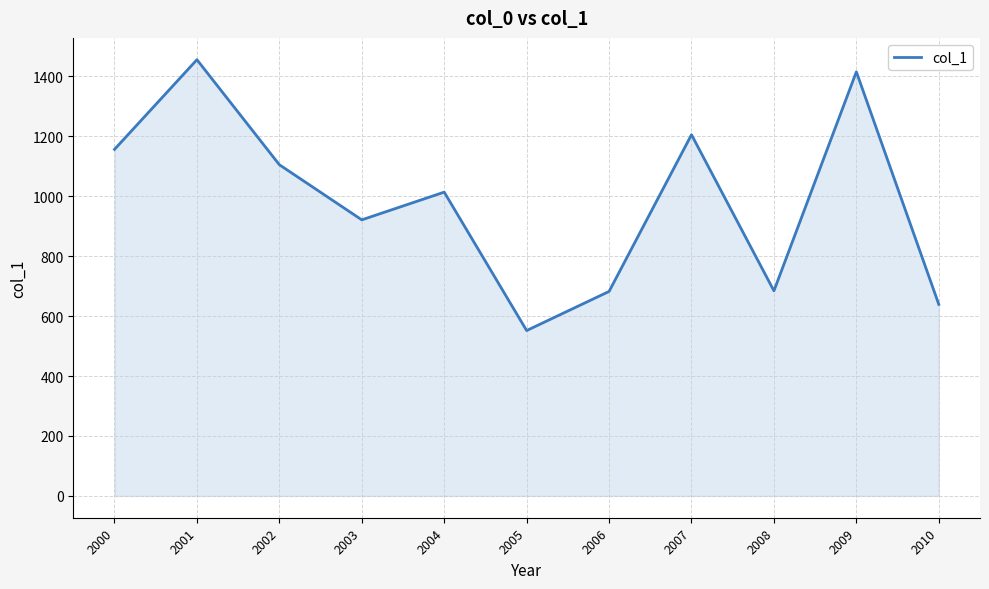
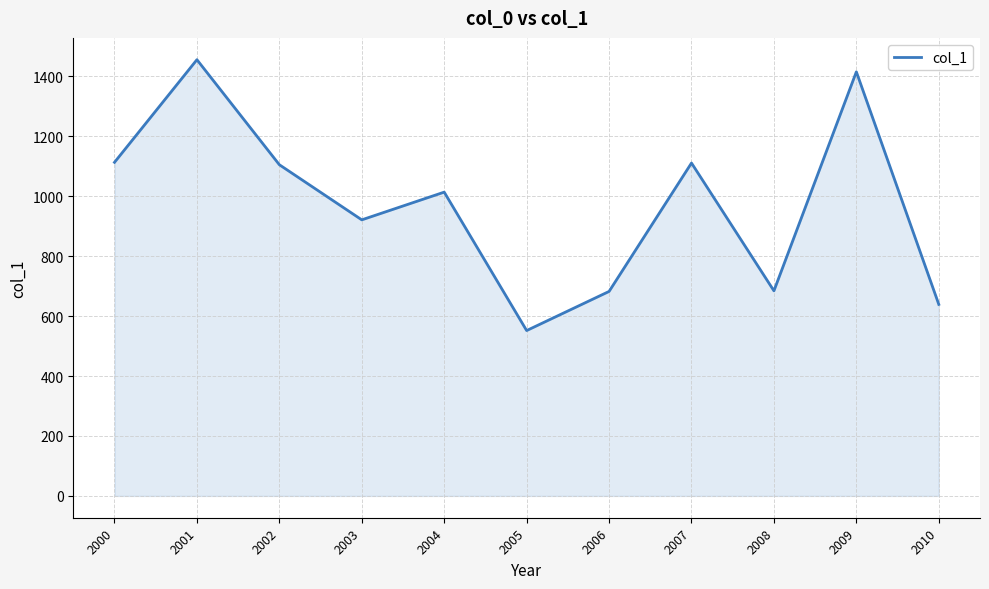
2000: 1160 -> 1110
2007: 1210 -> 1110
